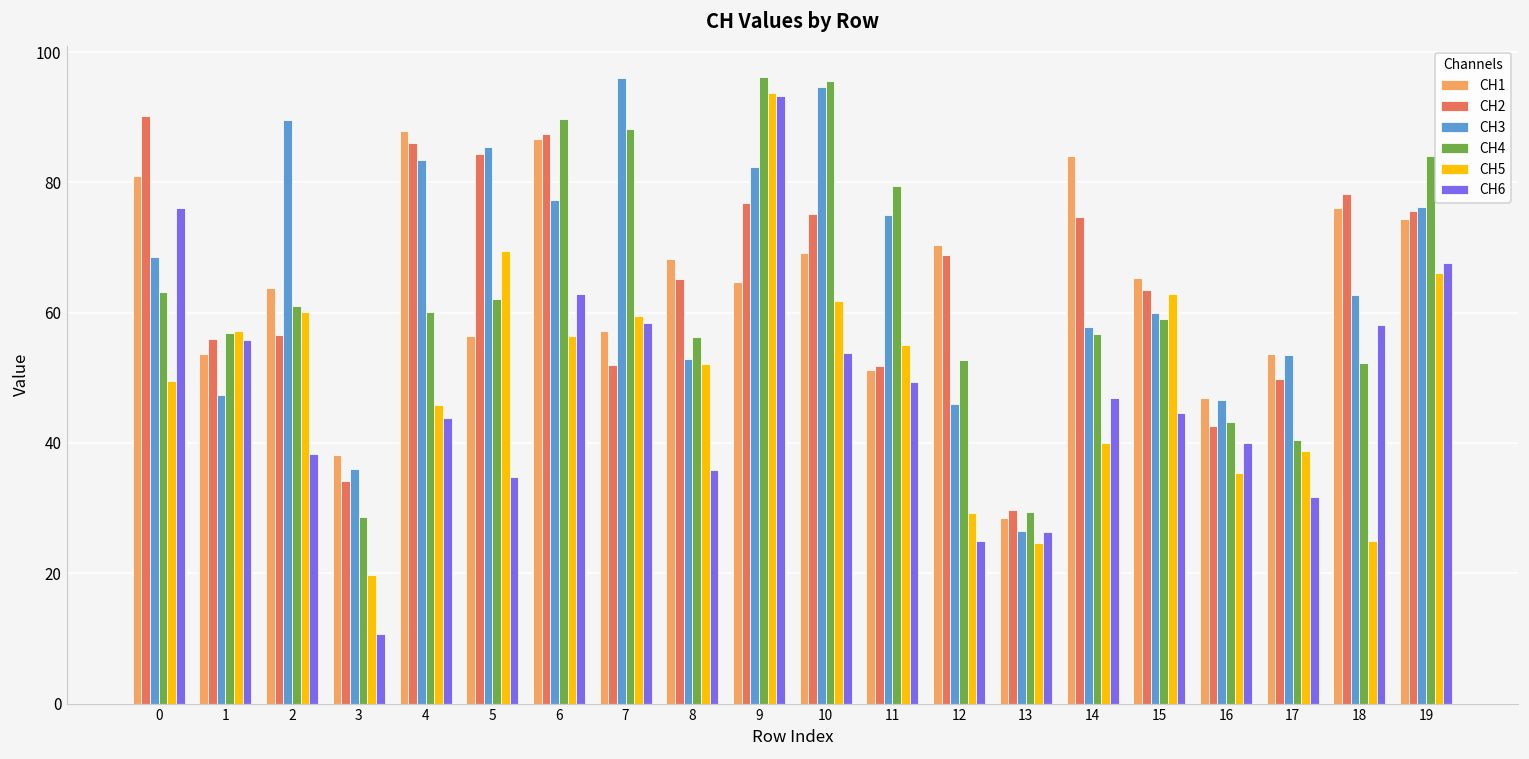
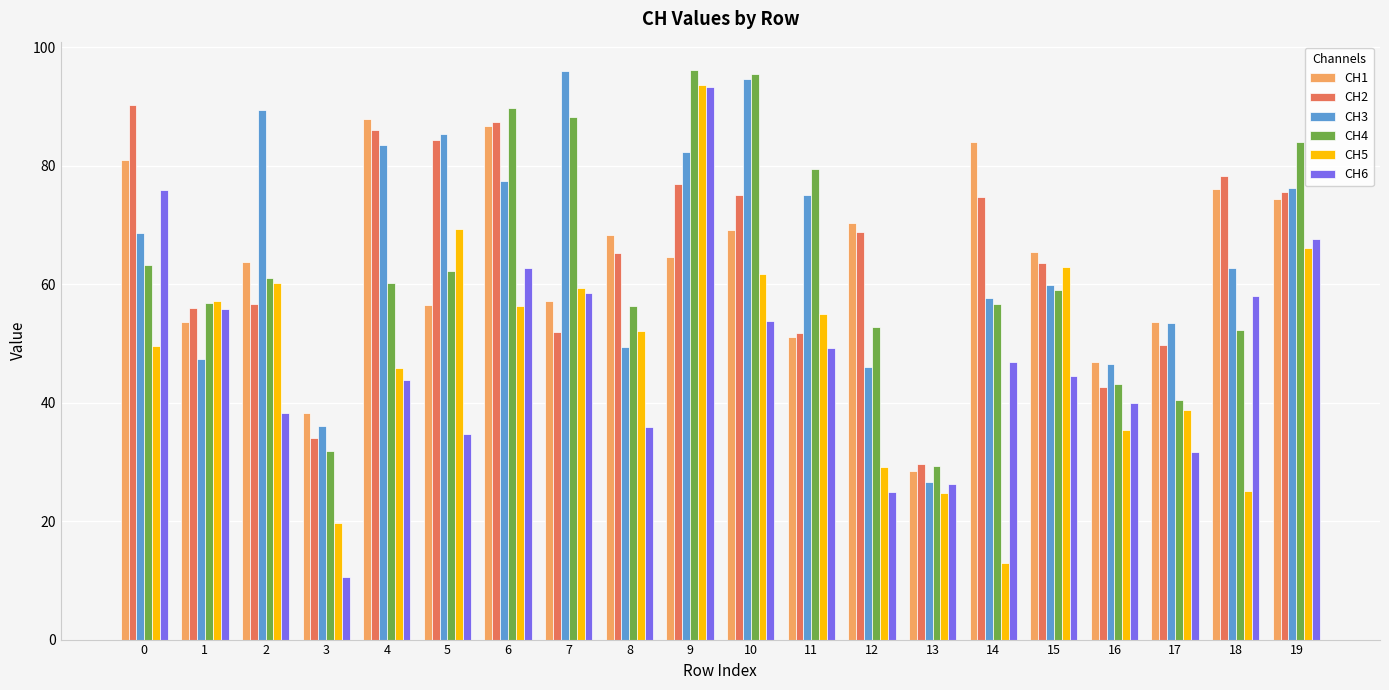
CH4, 3: 29 -> 32
CH3, 8: 53 -> 49
CH5, 14: 40 -> 13
